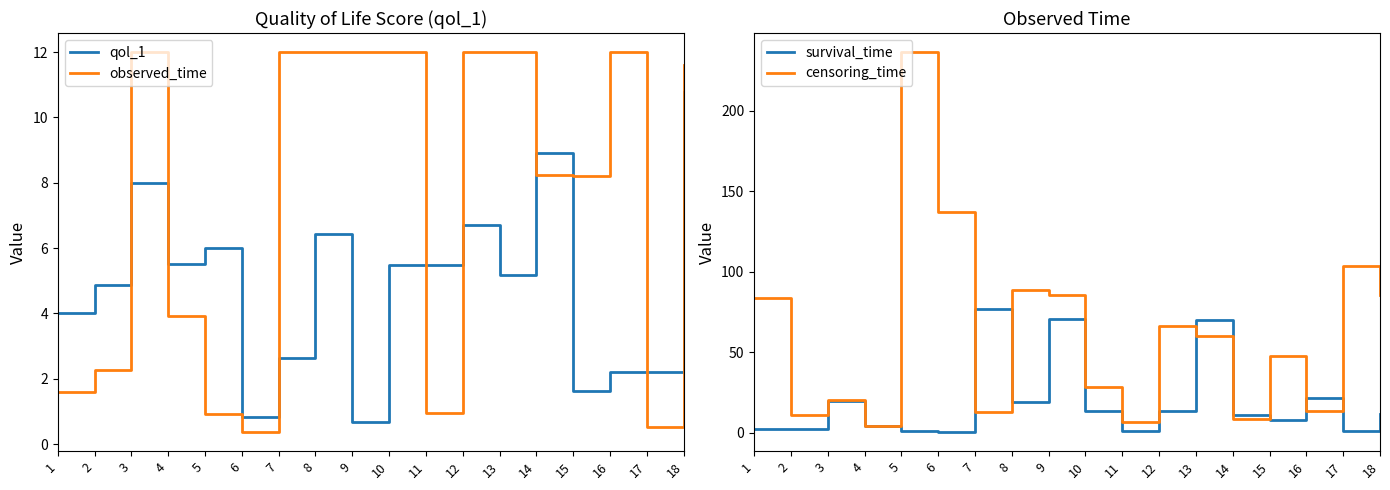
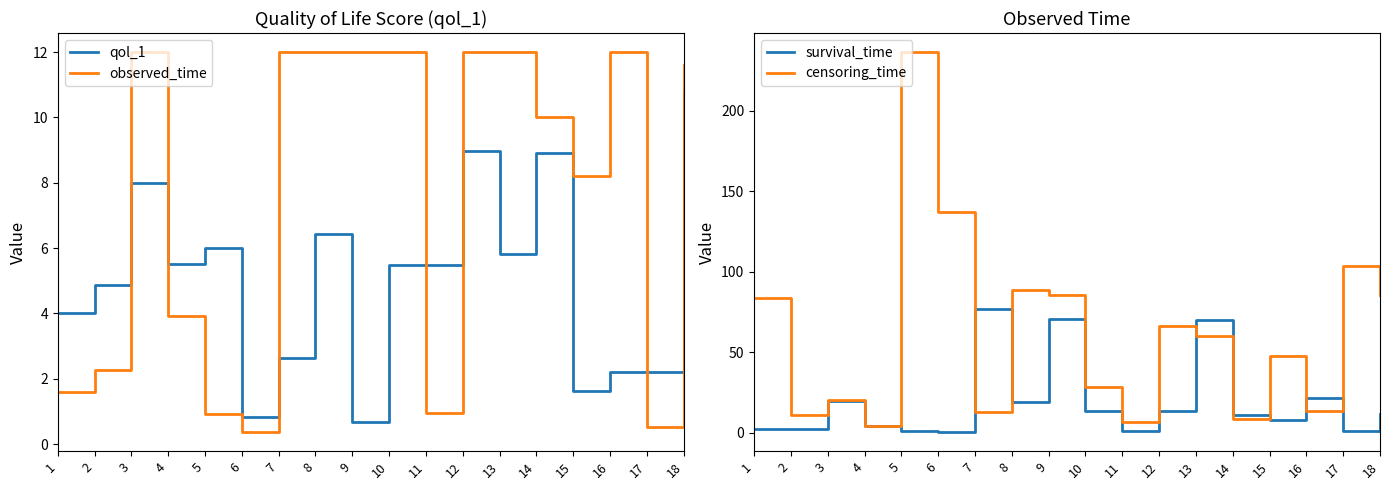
Quality of Life Score (qol_1), qol_1, 12: 6.7 -> 9.0
Quality of Life Score (qol_1), qol_1, 13: 5.2 -> 5.8
Quality of Life Score (qol_1), observed_time, 14: 8.2 -> 10.0
